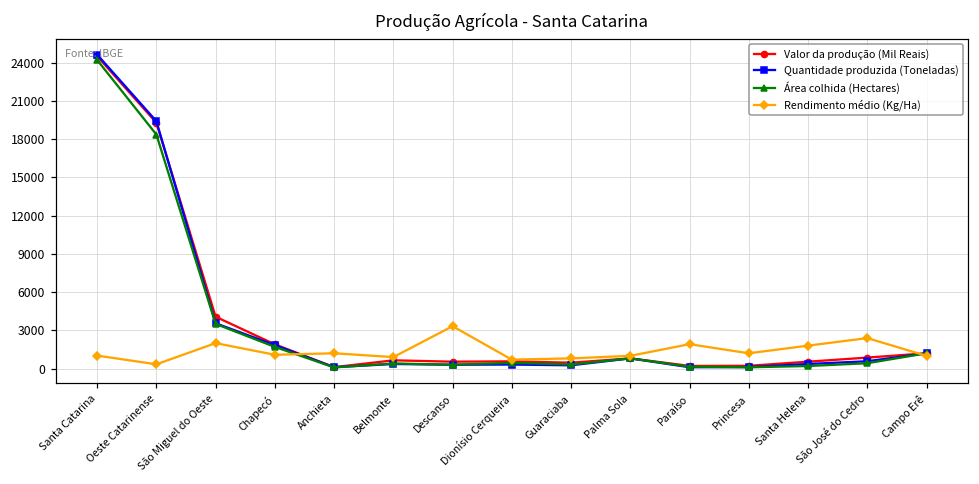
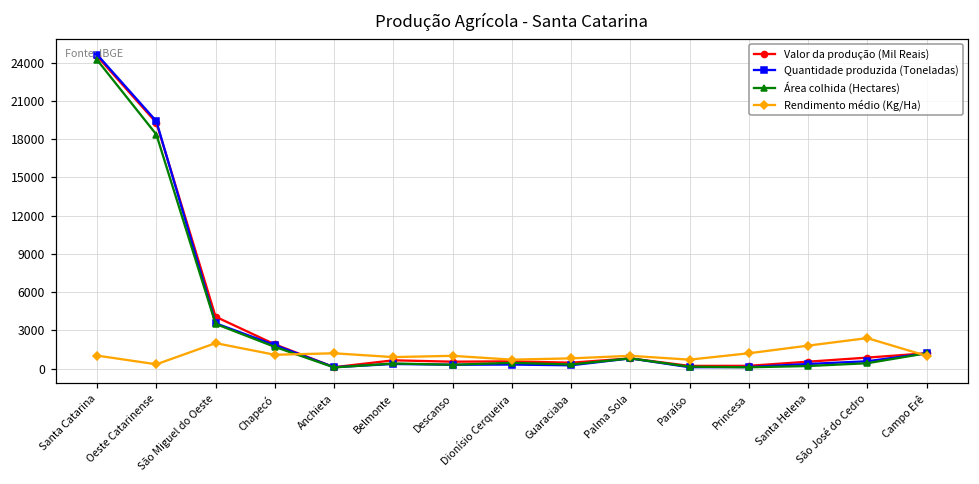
Rendimento médio (Kg/Ha), Descanso: 3300 -> 1000
Rendimento médio (Kg/Ha), Paraíso: 1900 -> 700
